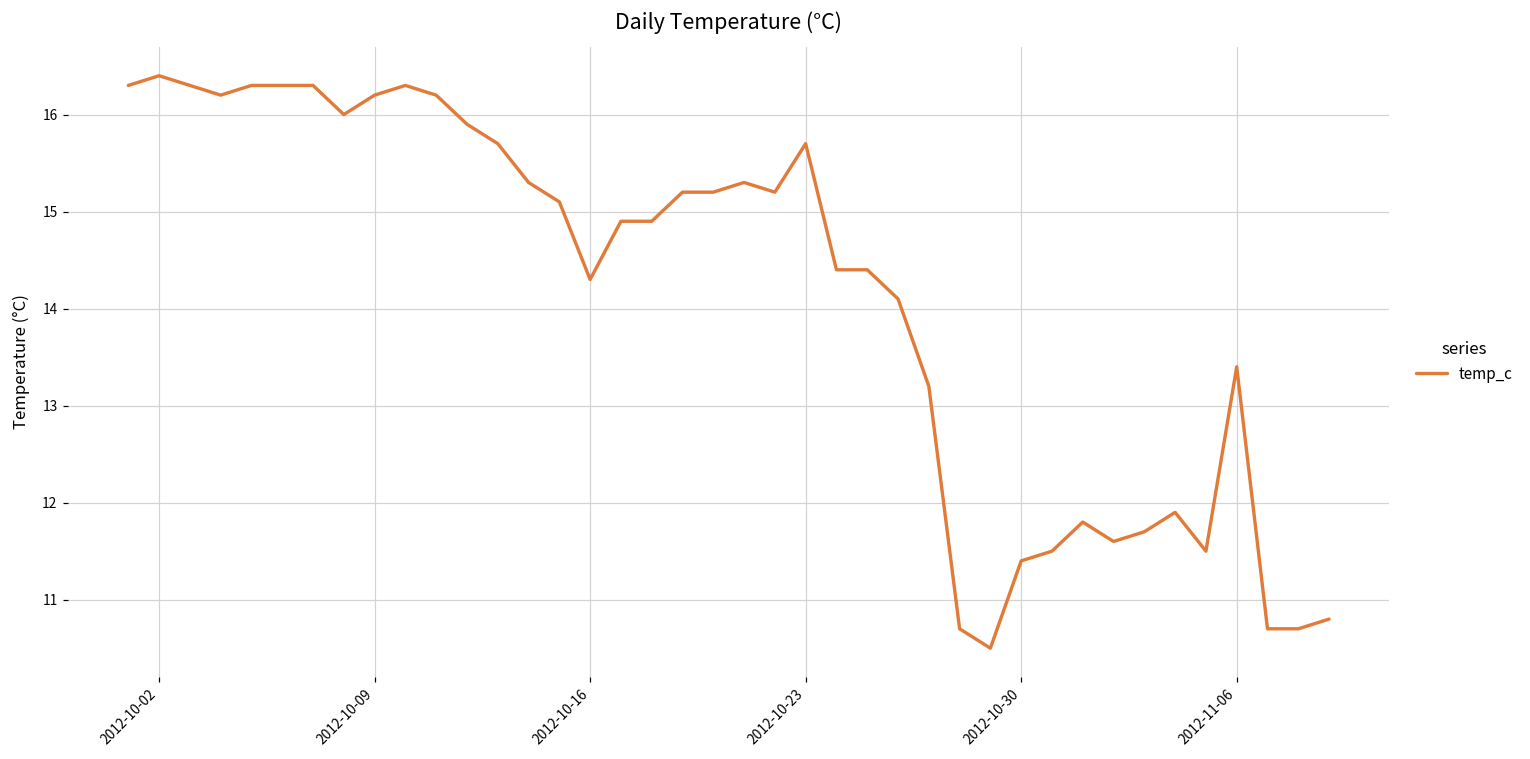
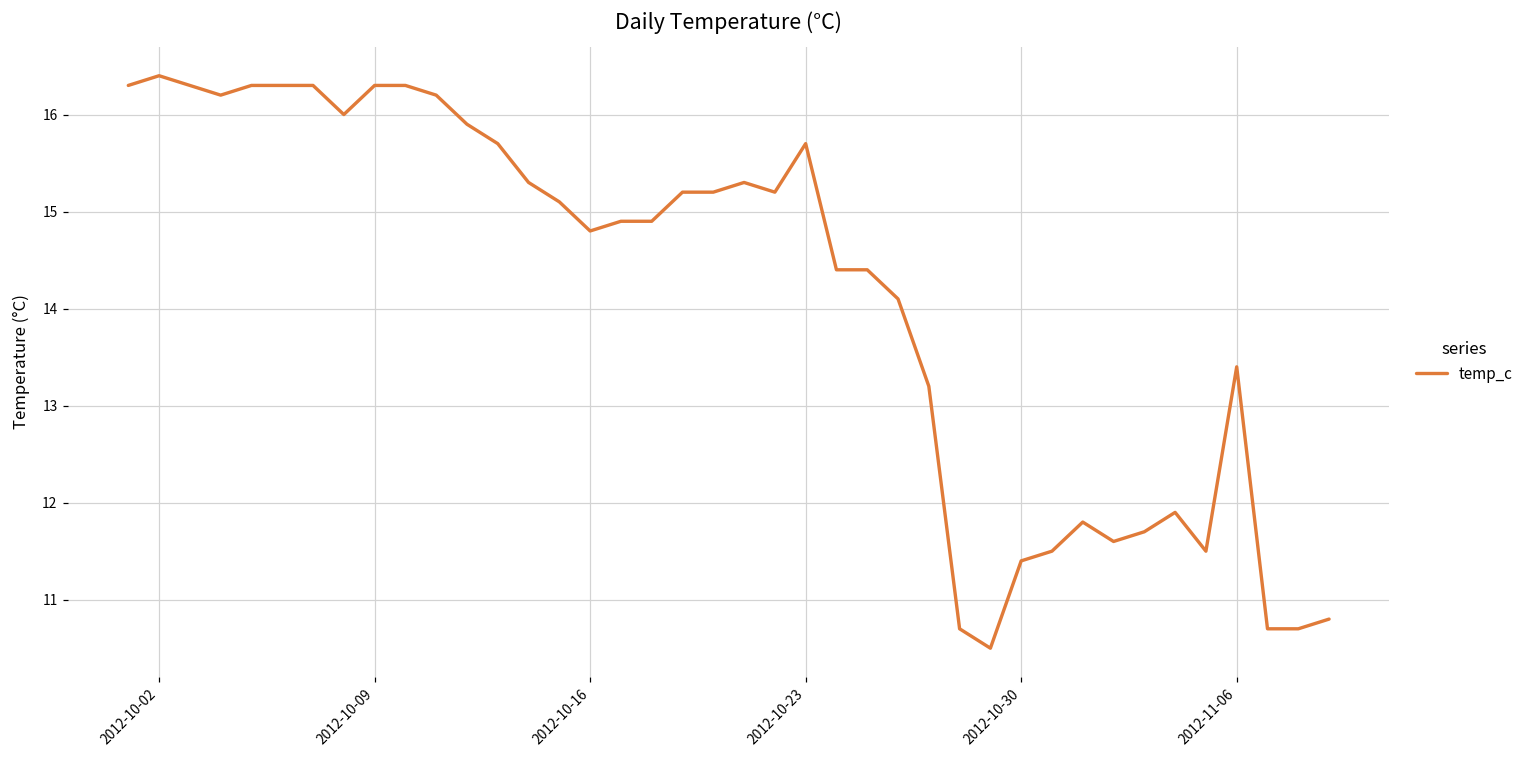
2012-10-09: 16.2 -> 16.3
2012-10-16: 14.3 -> 14.8
